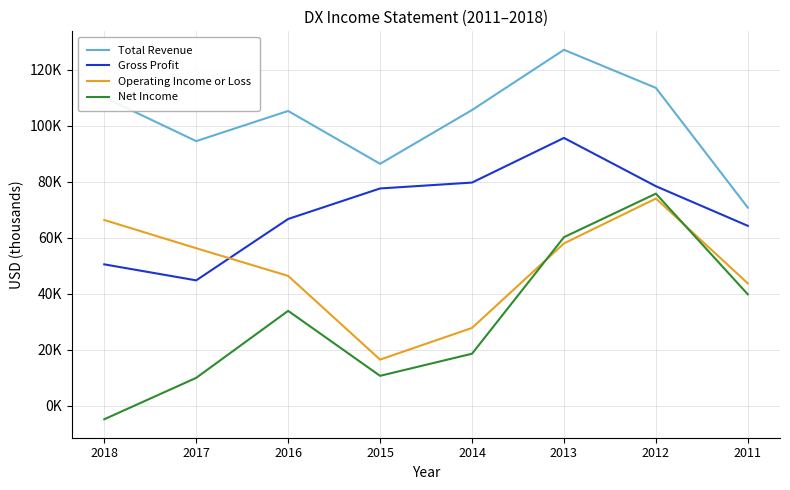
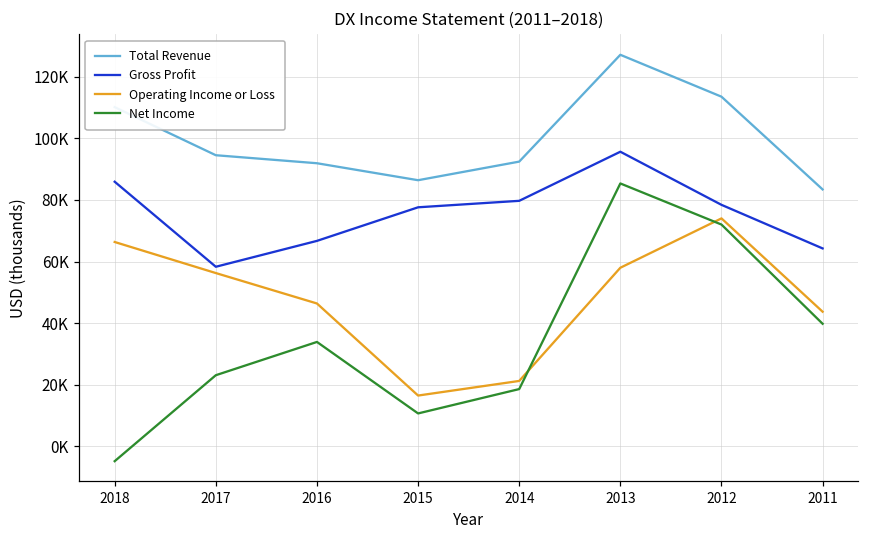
Gross Profit, 2018: 51000 -> 86000
Gross Profit, 2017: 45000 -> 58000
Net Income, 2017: 10000 -> 23000
Total Revenue, 2016: 105000 -> 92000
Total Revenue, 2014: 106000 -> 92000
Operating Income or Loss, 2014: 28000 -> 21000
Net Income, 2013: 60000 -> 85000
Net Income, 2012: 76000 -> 72000
Total Revenue, 2011: 71000 -> 83000
